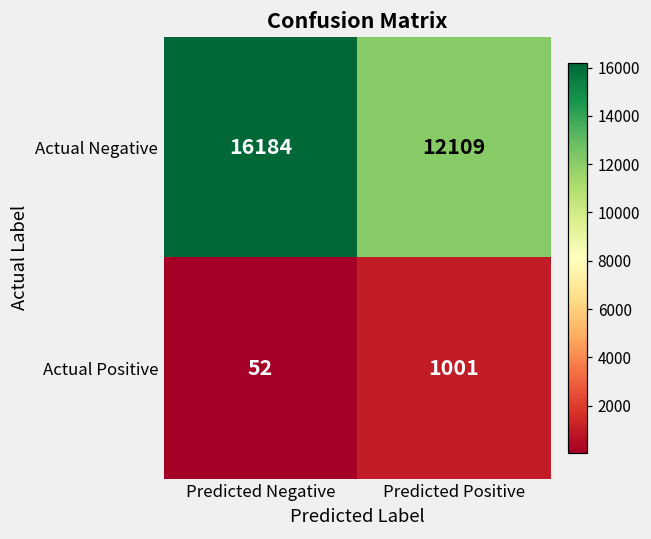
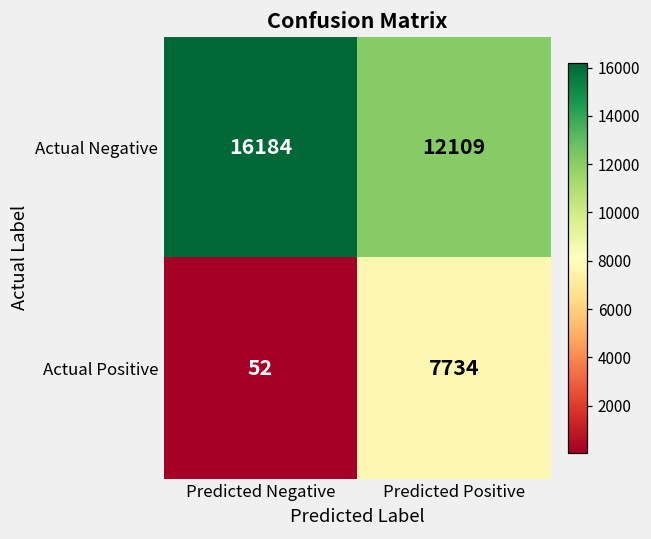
Actual Positive, Predicted Positive: 1001 -> 7734
